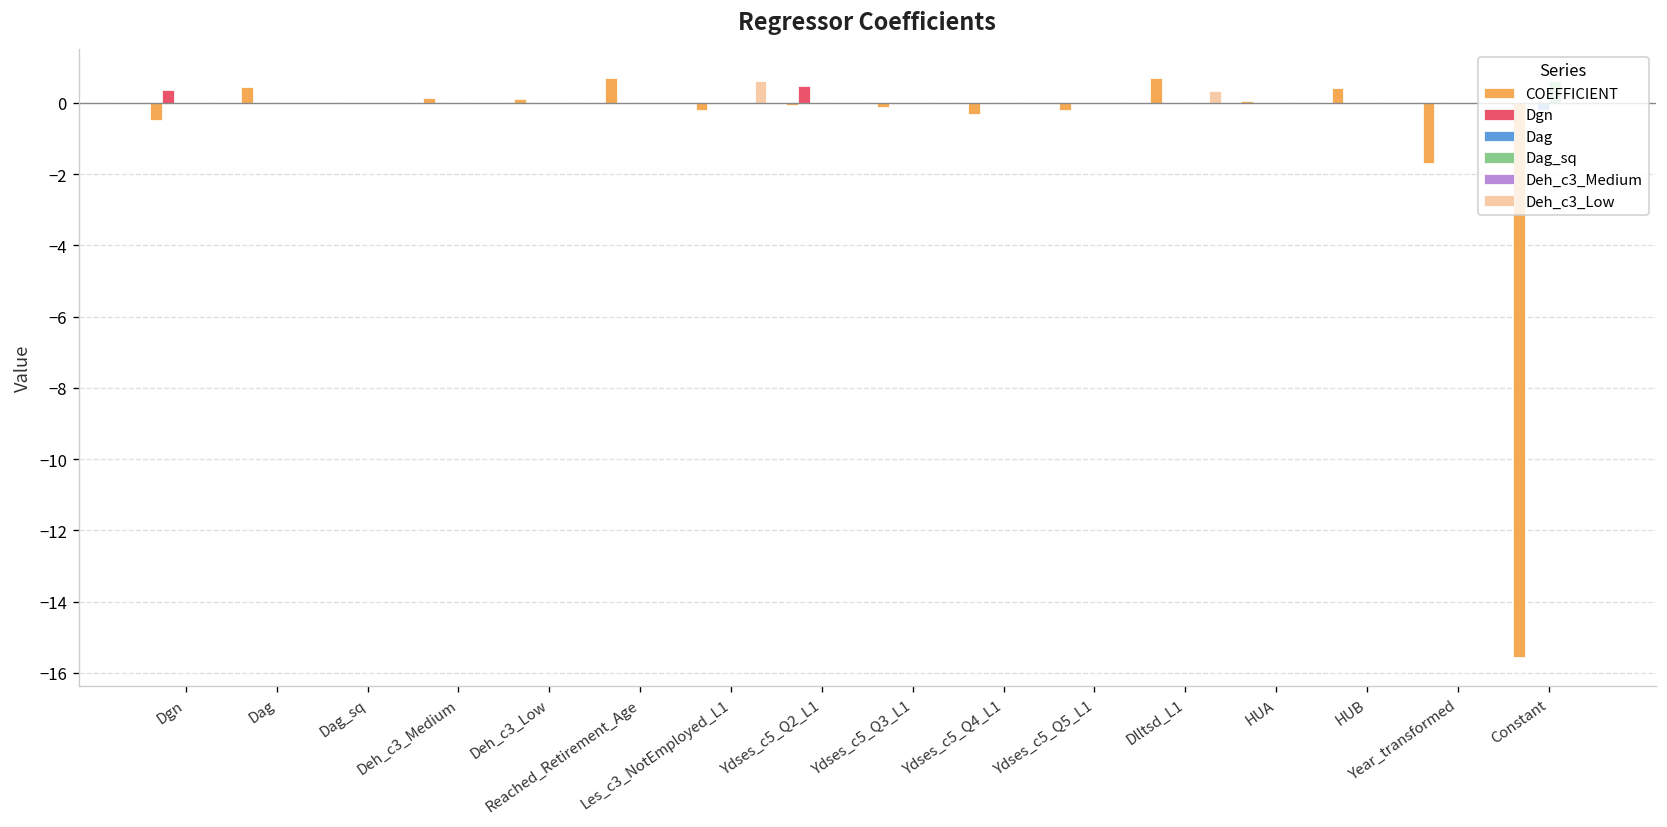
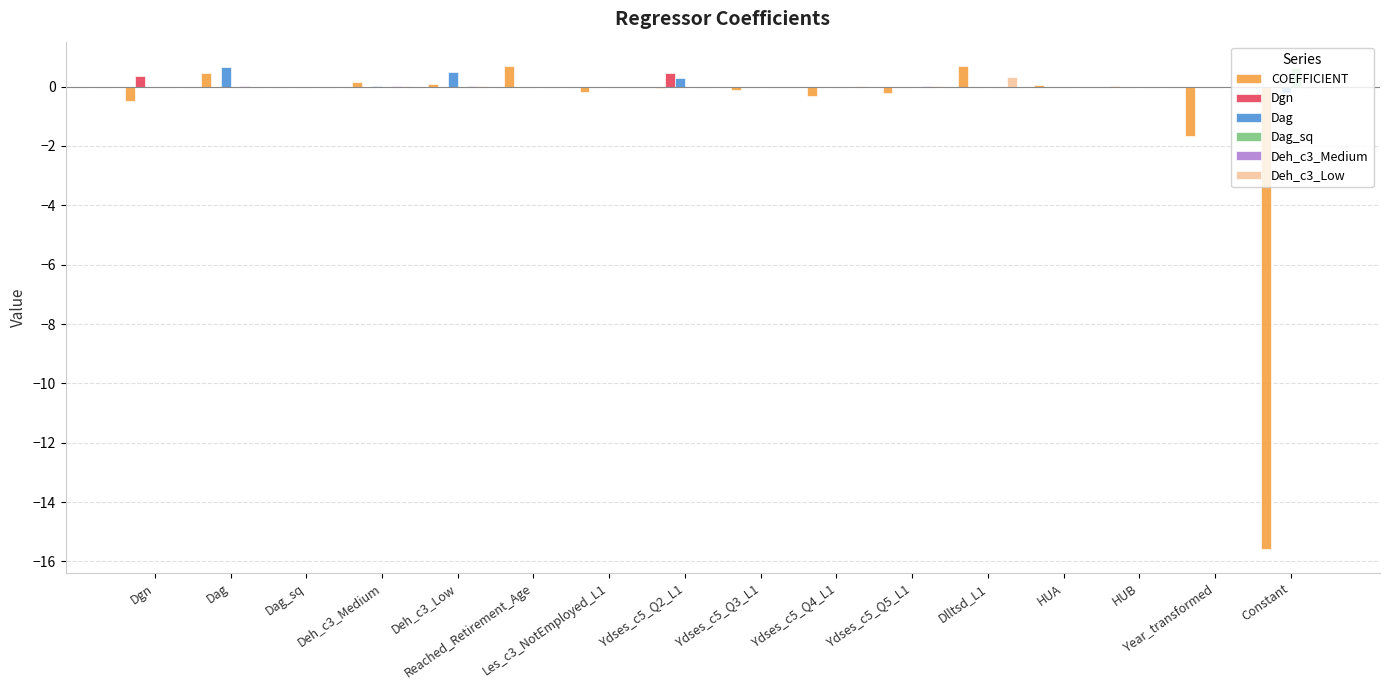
Dag, Dag: 0.0 -> 0.7
Dag, Deh_c3_Low: 0.0 -> 0.5
Deh_c3_Low, Les_c3_NotEmployed_L1: 0.6 -> 0.0
Dag, Ydses_c5_Q2_L1: 0.0 -> 0.3
COEFFICIENT, HUB: 0.4 -> 0.0
